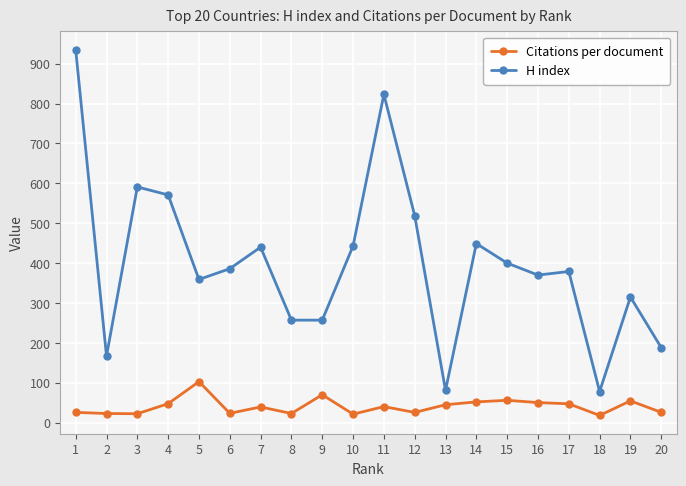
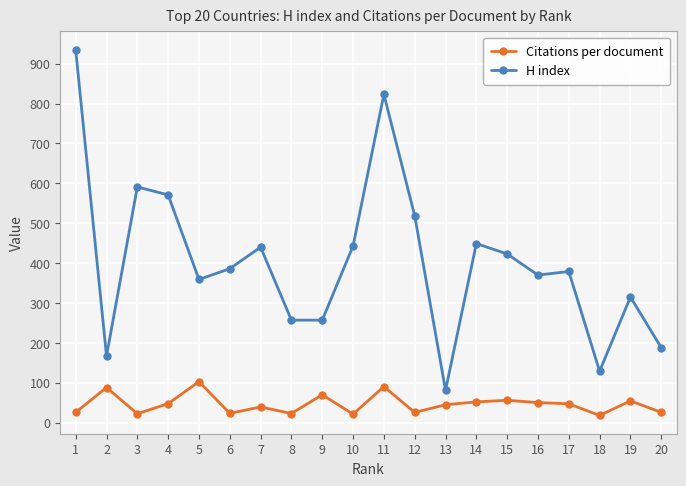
Citations per document, 2: 20 -> 90
Citations per document, 11: 40 -> 90
H index, 15: 400 -> 420
H index, 18: 80 -> 130
